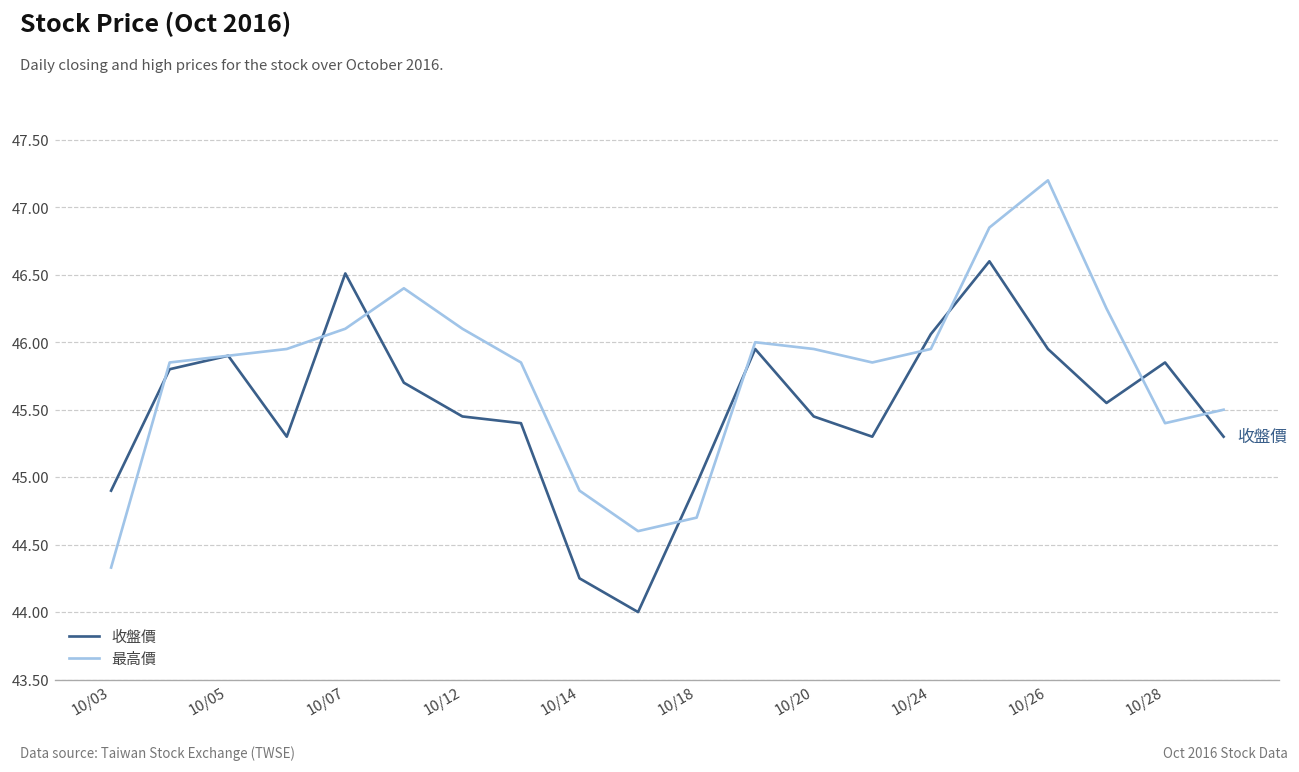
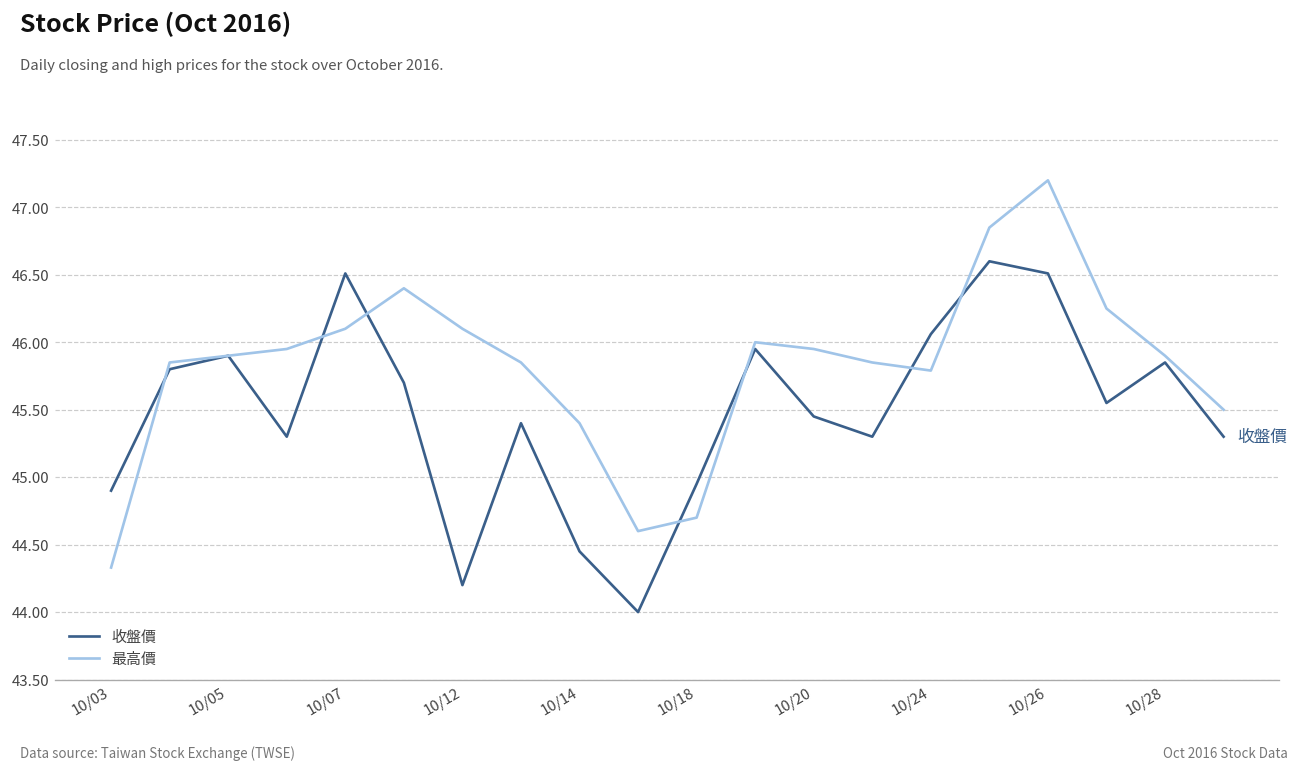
收盤價, 10/12: 45.45 -> 44.20
收盤價, 10/14: 44.25 -> 44.45
最高價, 10/14: 44.9 -> 45.4
最高價, 10/24: 45.95 -> 45.79
收盤價, 10/26: 45.95 -> 46.51
最高價, 10/28: 45.4 -> 45.9
